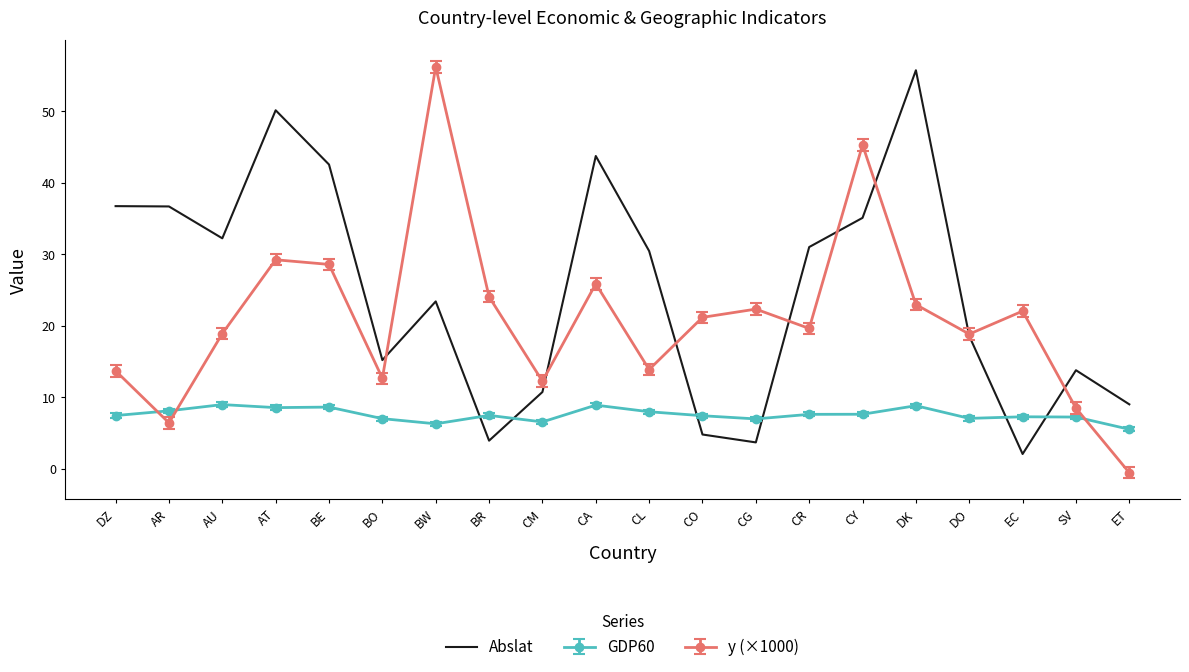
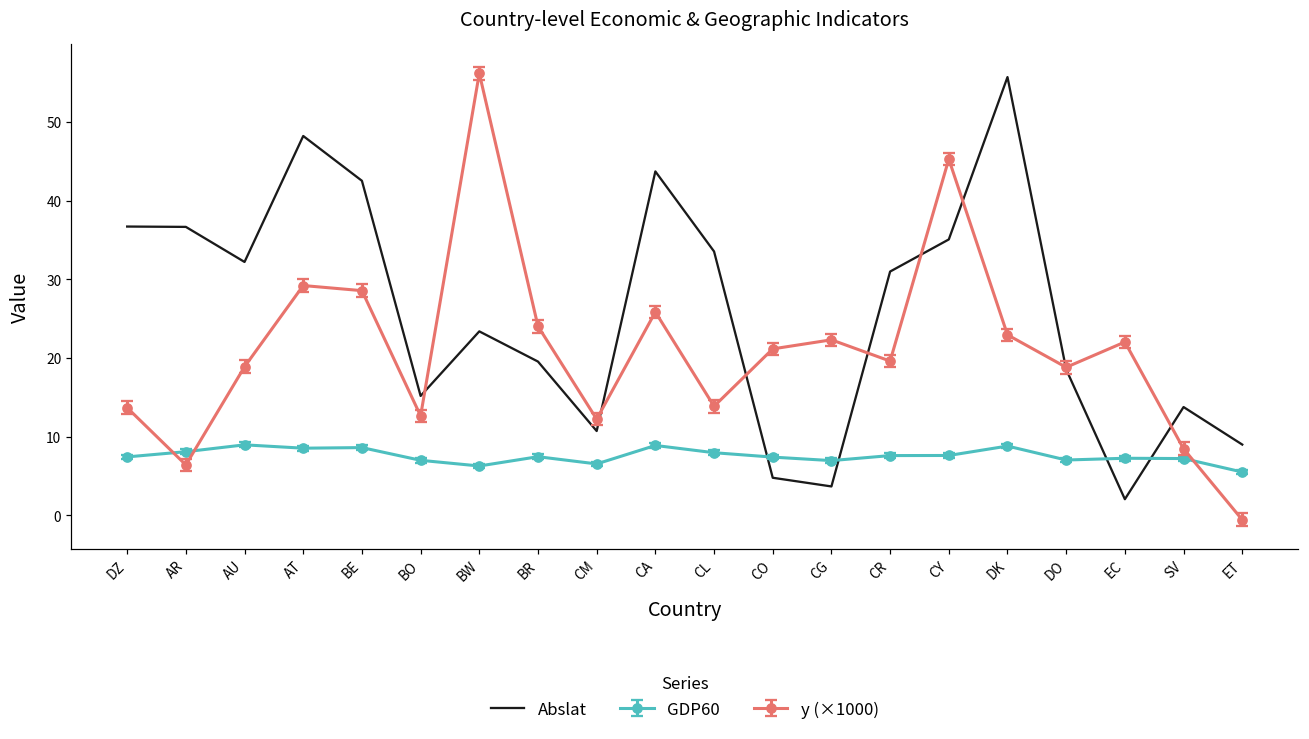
Abslat, AT: 50 -> 48
Abslat, BR: 4 -> 20
Abslat, CL: 30 -> 34
